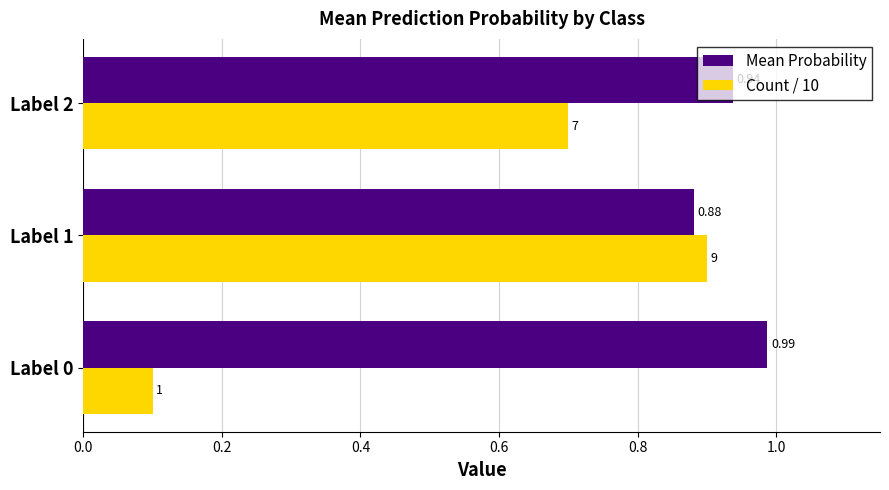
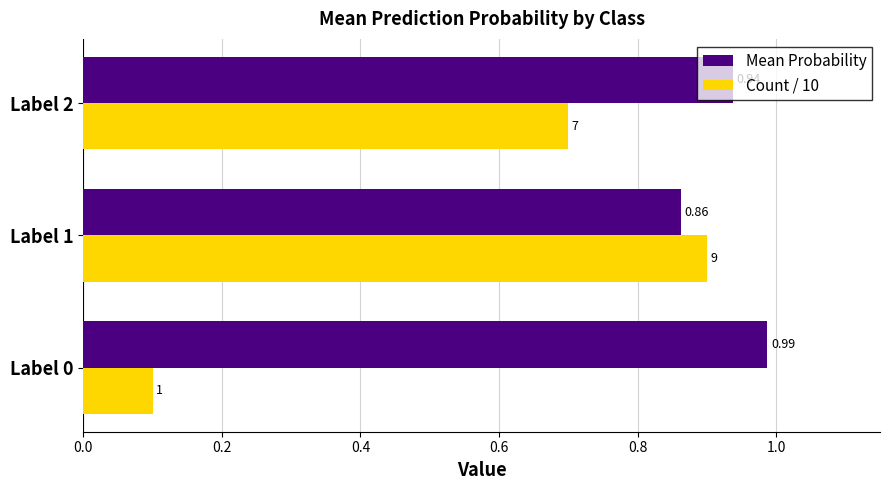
Mean Probability, Label 1: 0.88 -> 0.86
